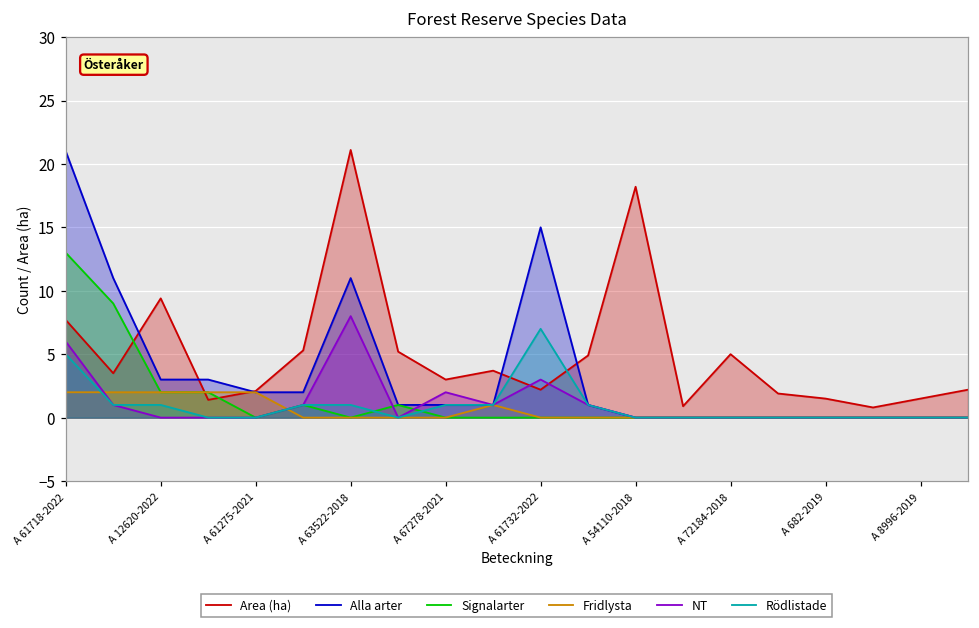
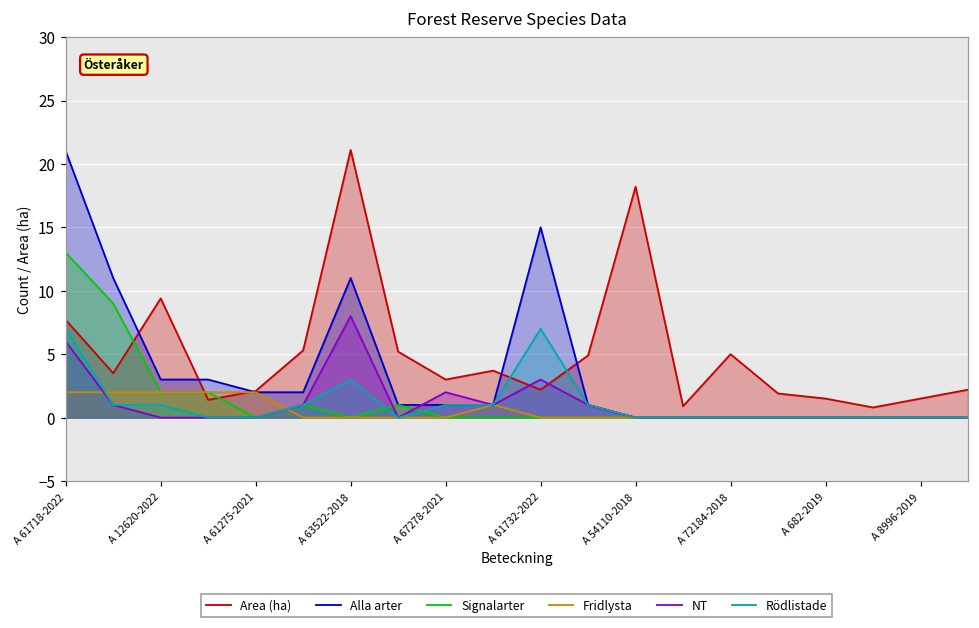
Rödlistade, A 61718-2022: 5 -> 7
Rödlistade, A 63522-2018: 1 -> 3
